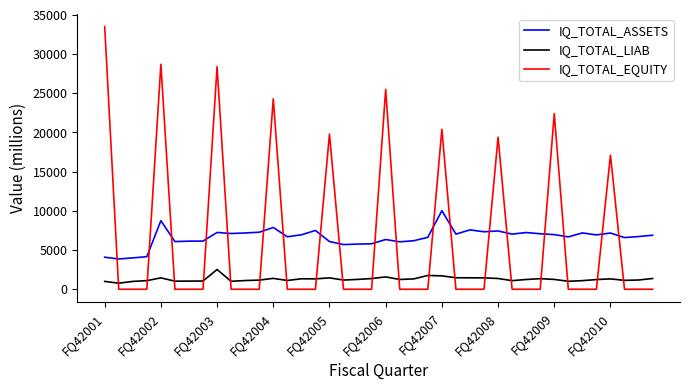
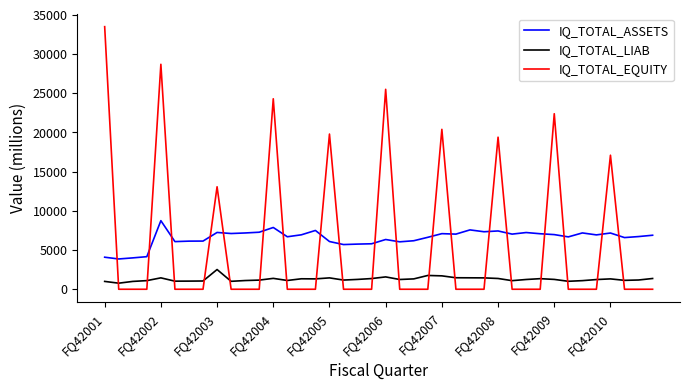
IQ_TOTAL_EQUITY, FQ42003: 28000 -> 13000
IQ_TOTAL_ASSETS, FQ42007: 10000 -> 7000
